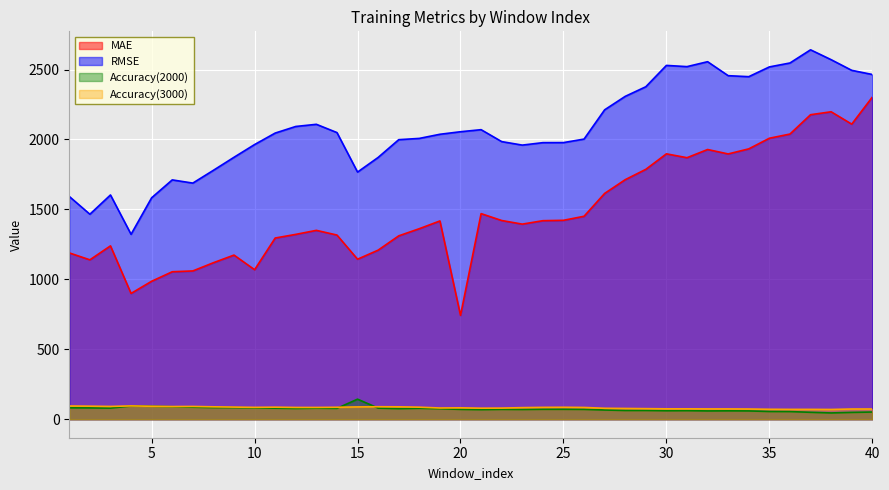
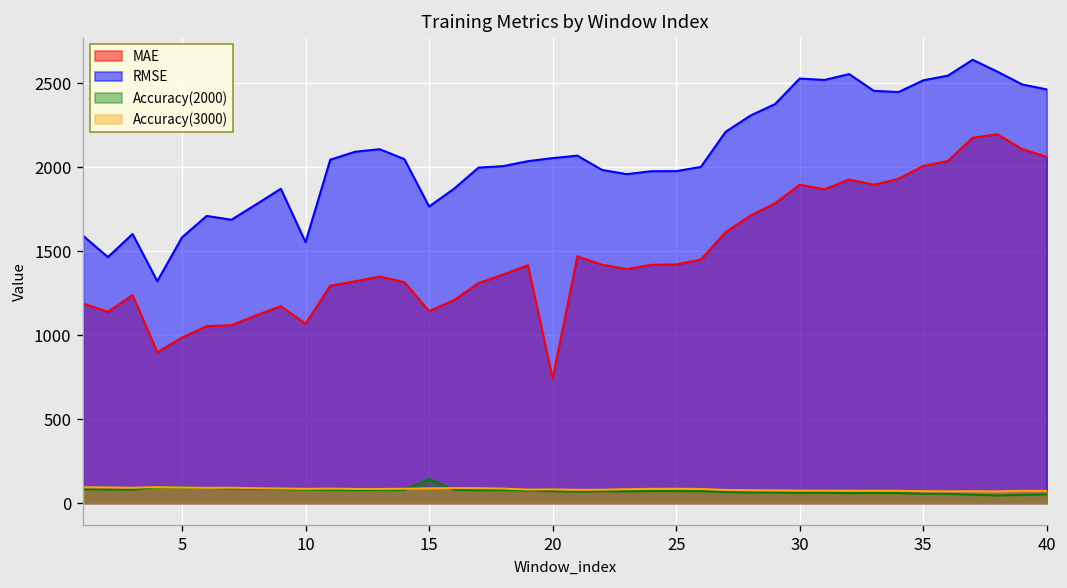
RMSE, 10: 1960 -> 1550
MAE, 40: 2300 -> 2060
